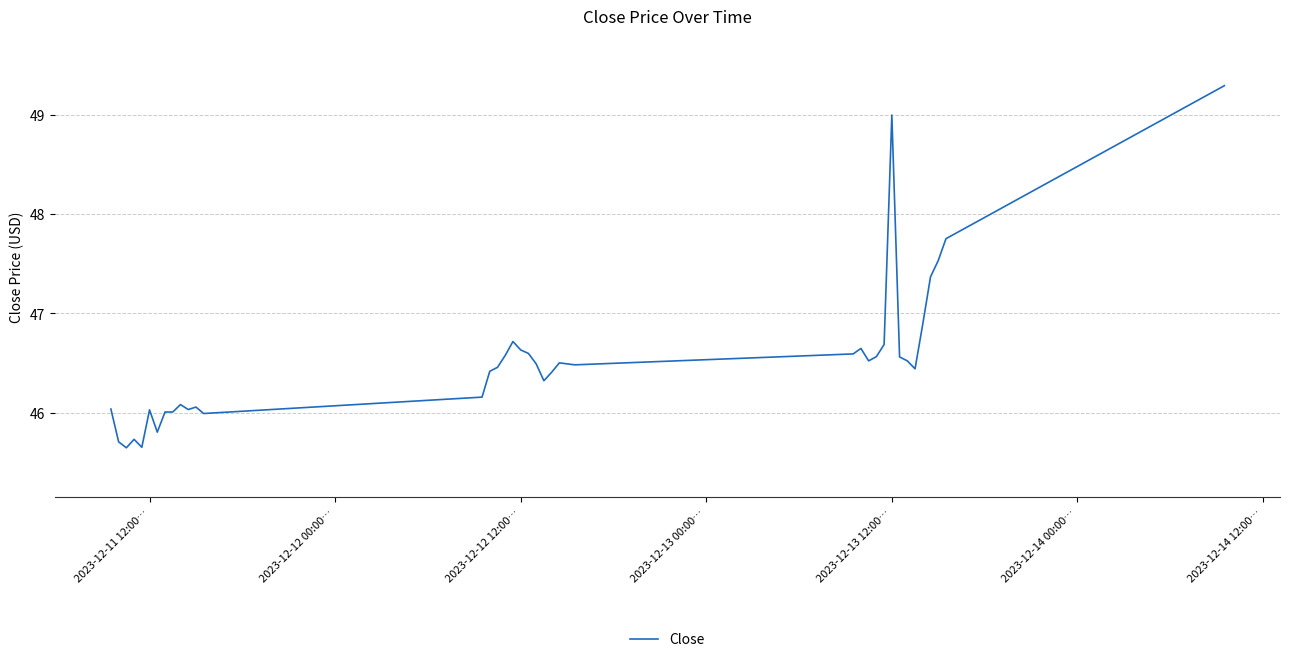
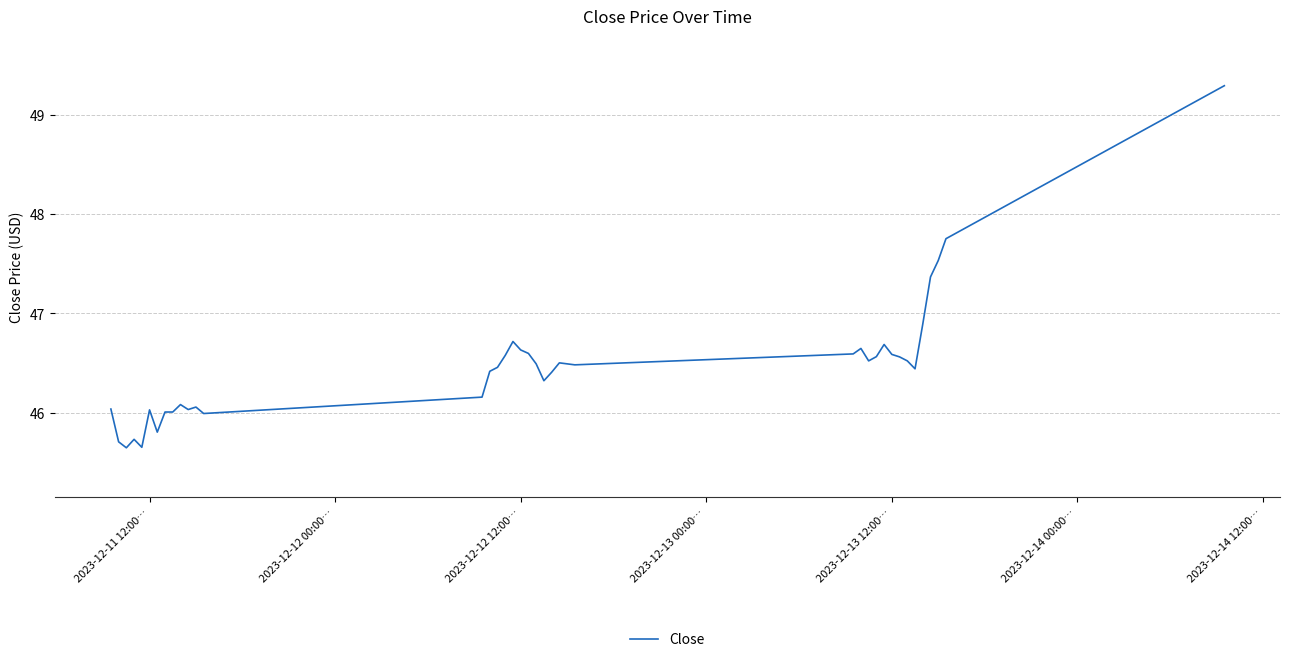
2023-12-13 12:00…: 49.0 -> 46.6
